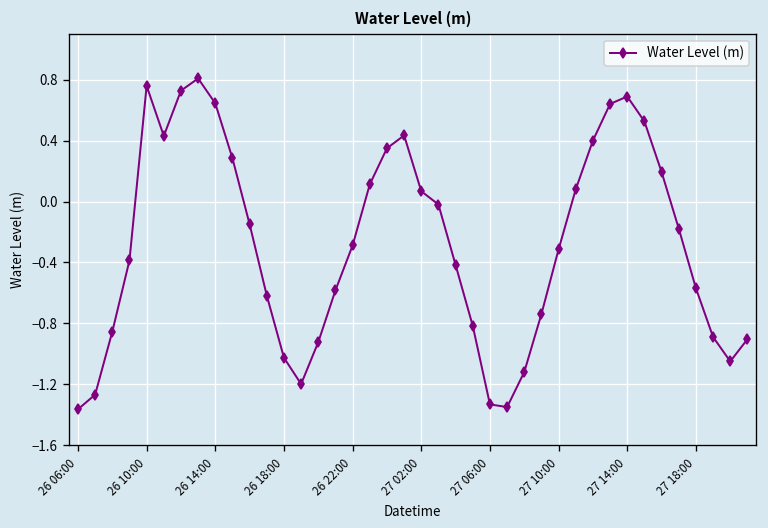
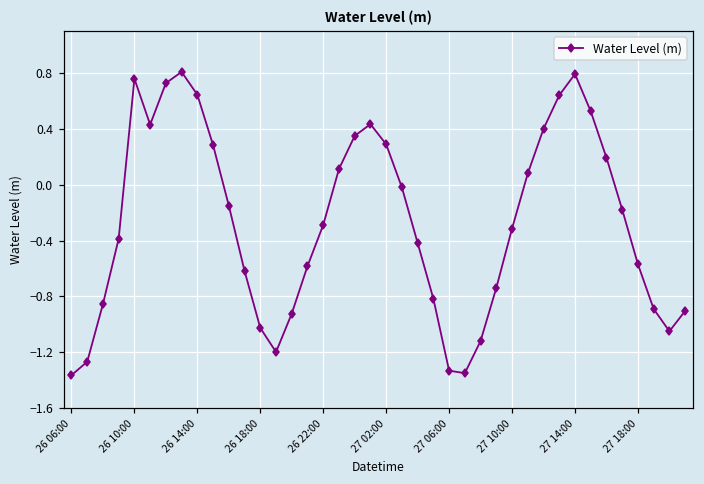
27 02:00: 0.07 -> 0.29
27 14:00: 0.69 -> 0.79
